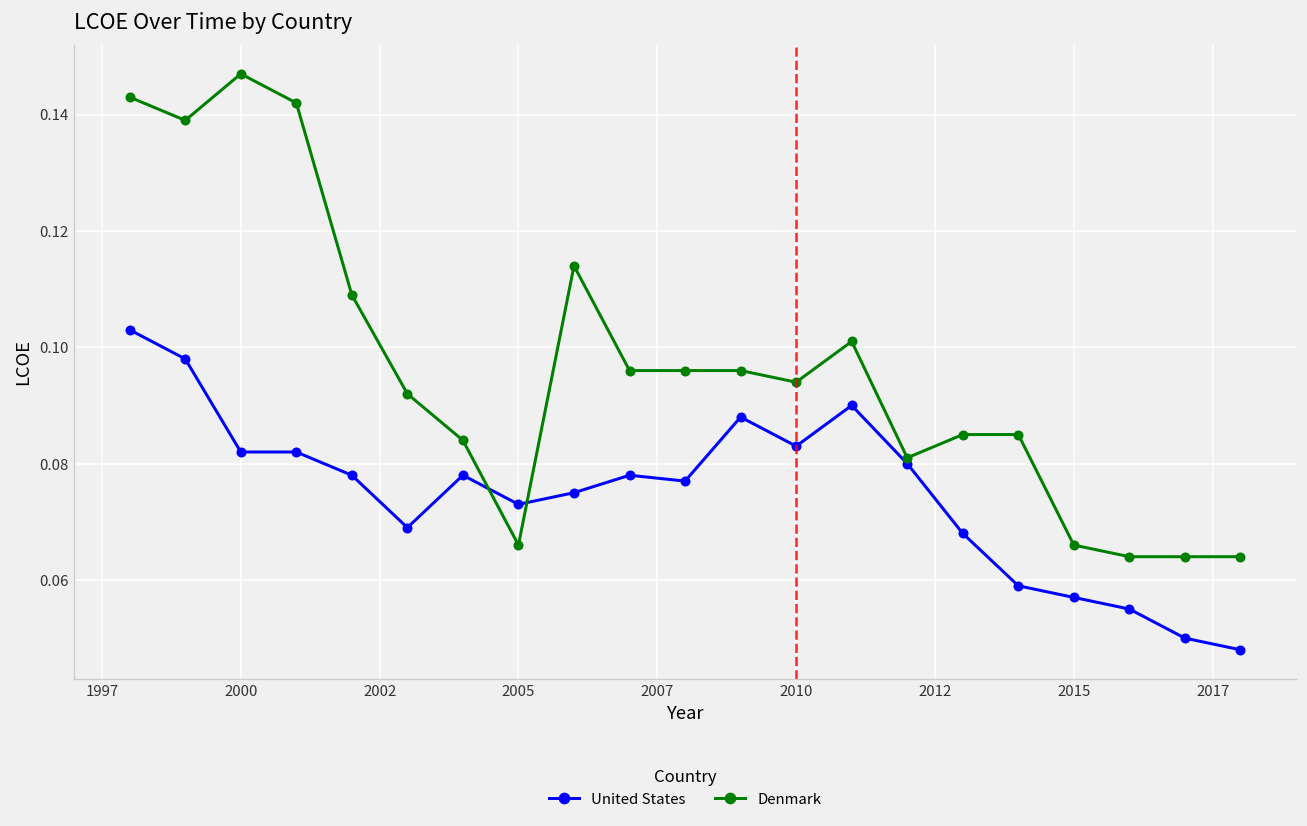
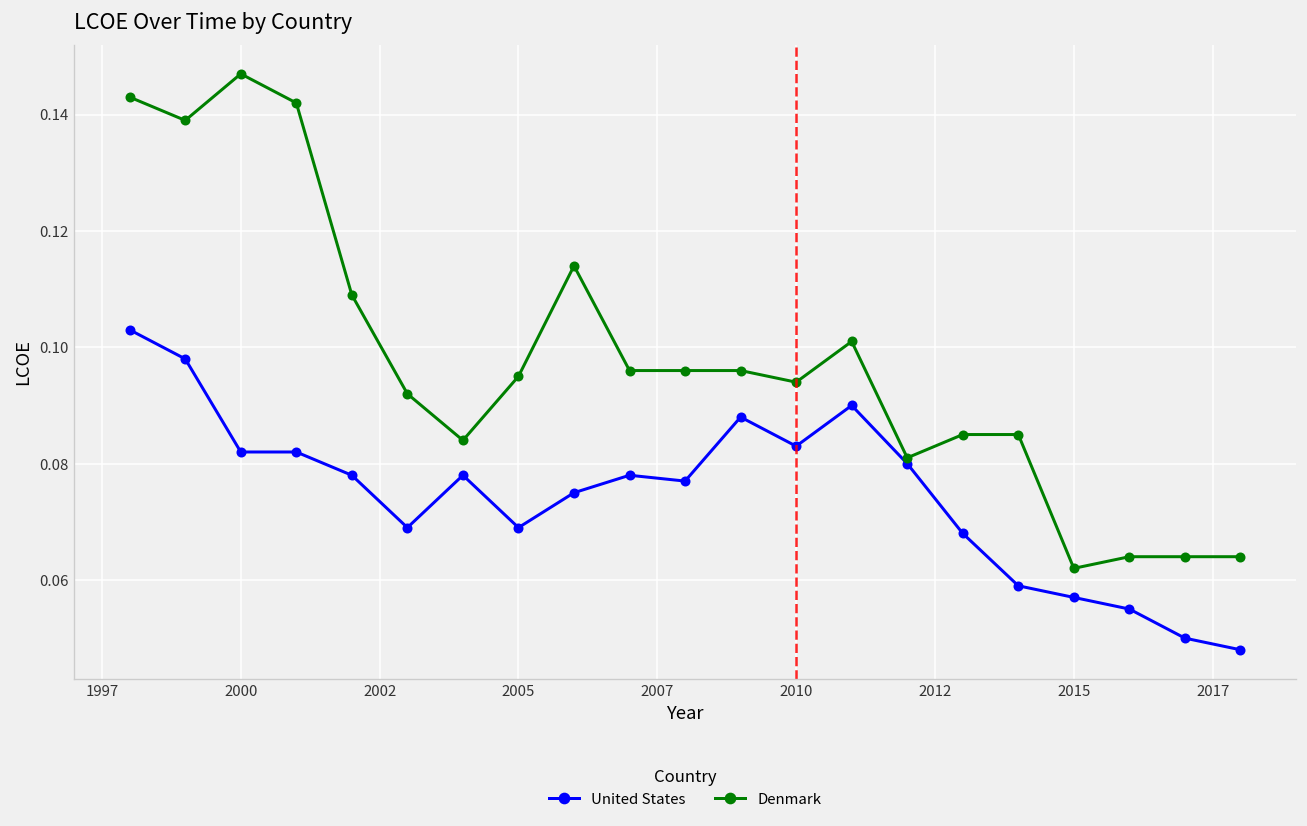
United States, 2005: 0.073 -> 0.069
Denmark, 2005: 0.066 -> 0.095
Denmark, 2015: 0.066 -> 0.062
